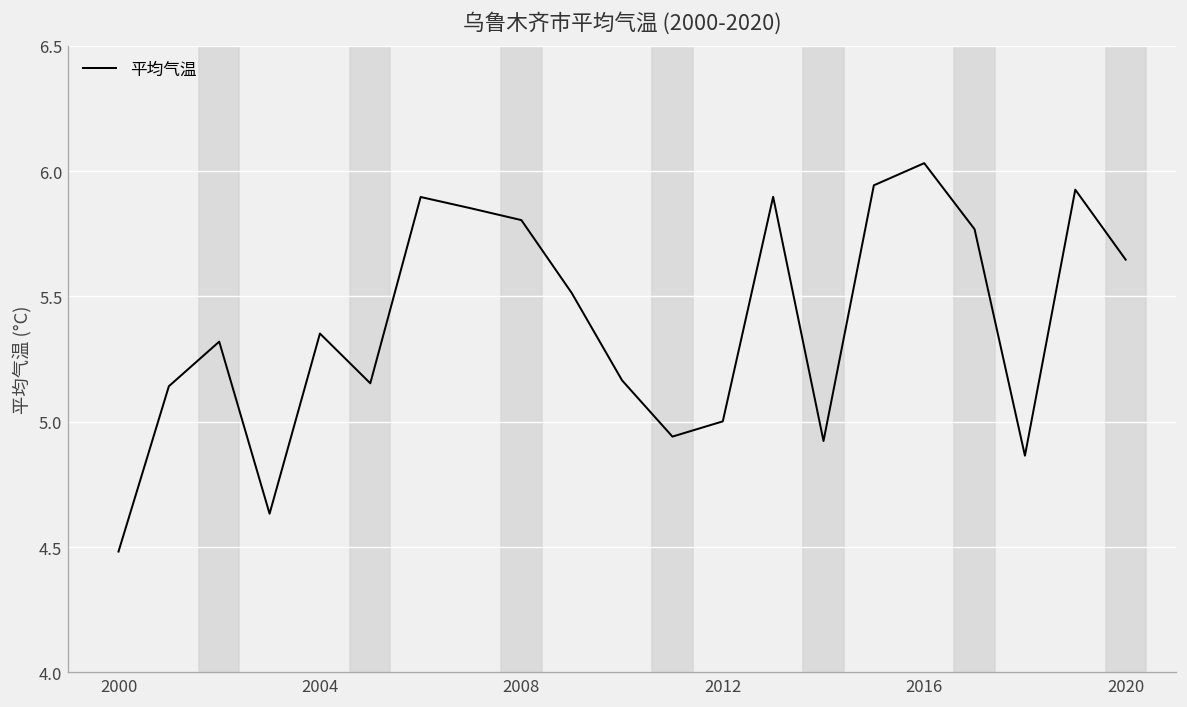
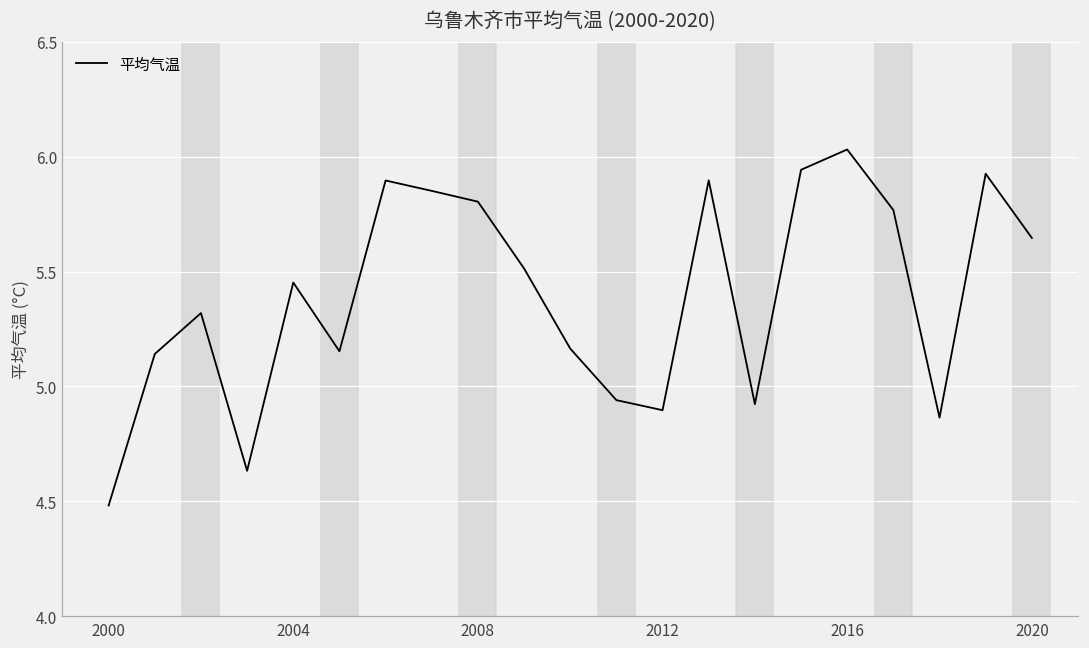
2004: 5.35 -> 5.45
2012: 5.00 -> 4.90
